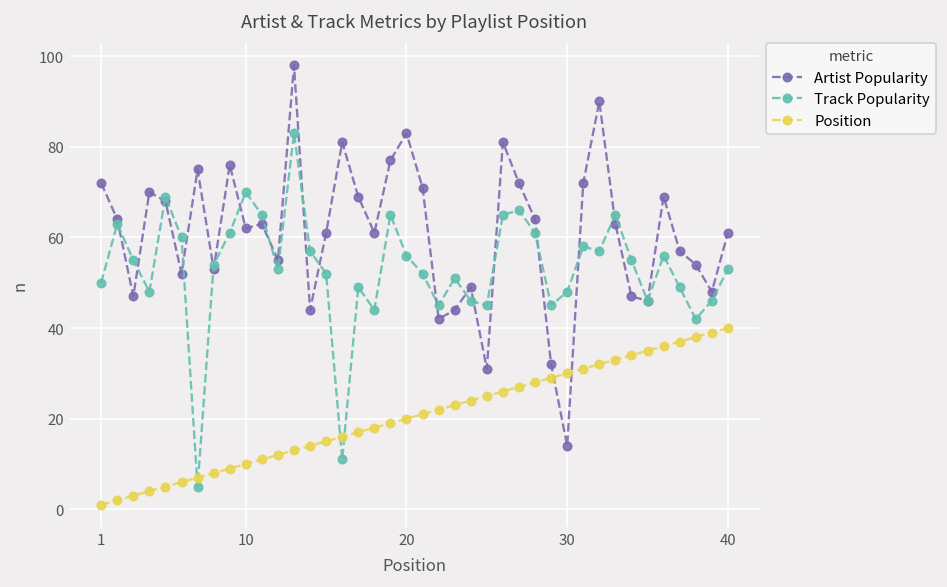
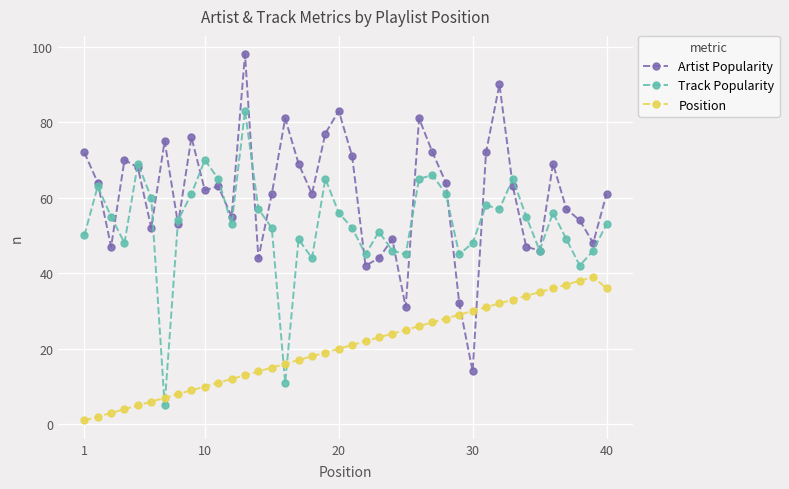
Position, 40: 40 -> 36
